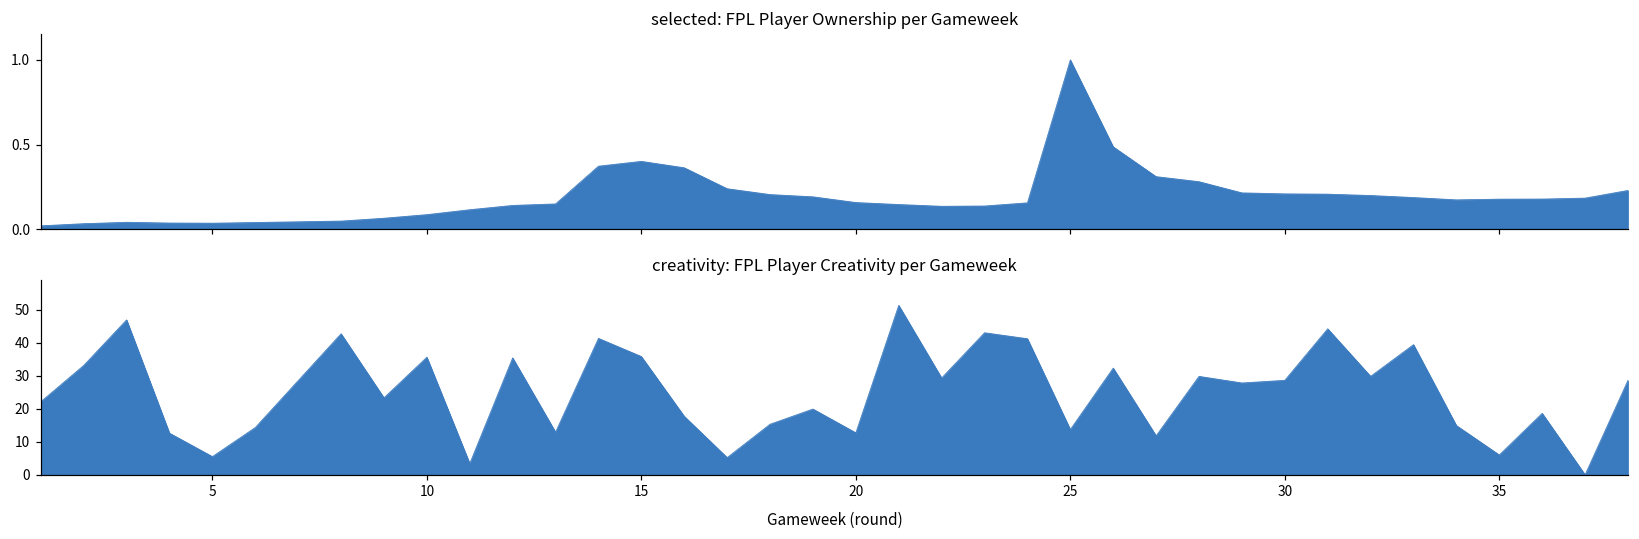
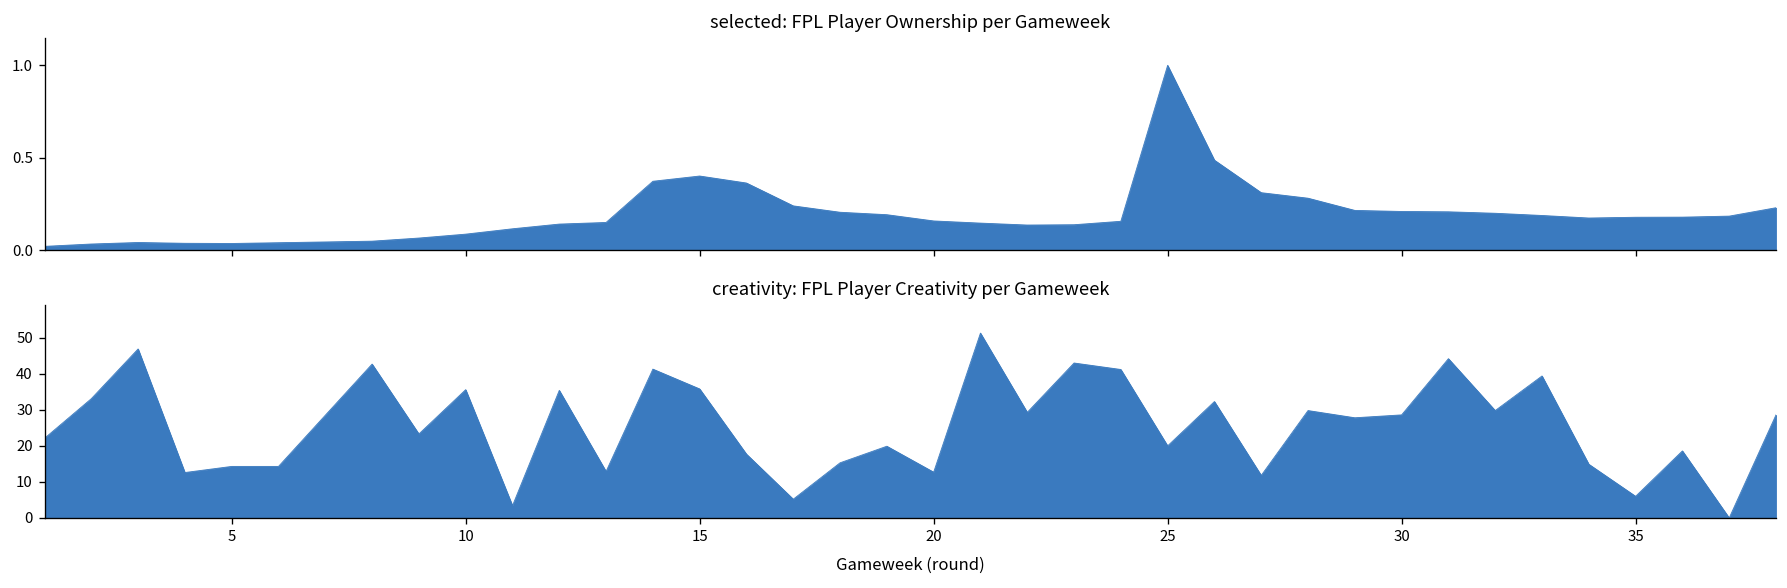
creativity: FPL Player Creativity per Gameweek, 5: 6 -> 14
creativity: FPL Player Creativity per Gameweek, 25: 14 -> 20
